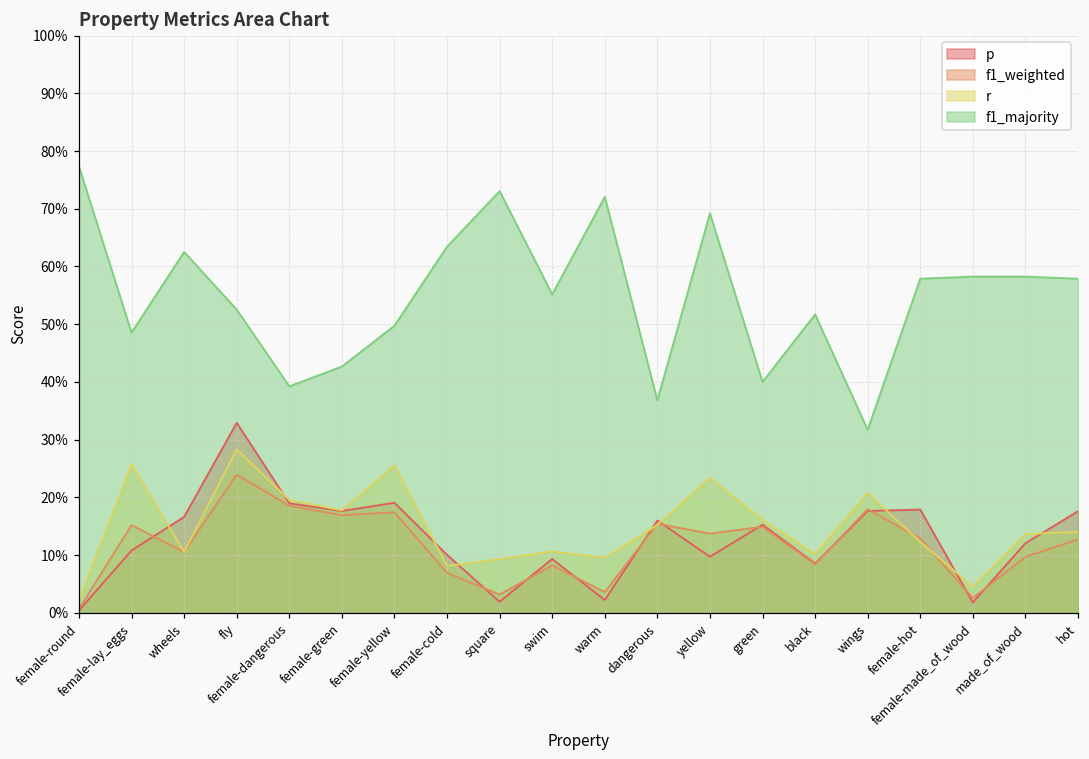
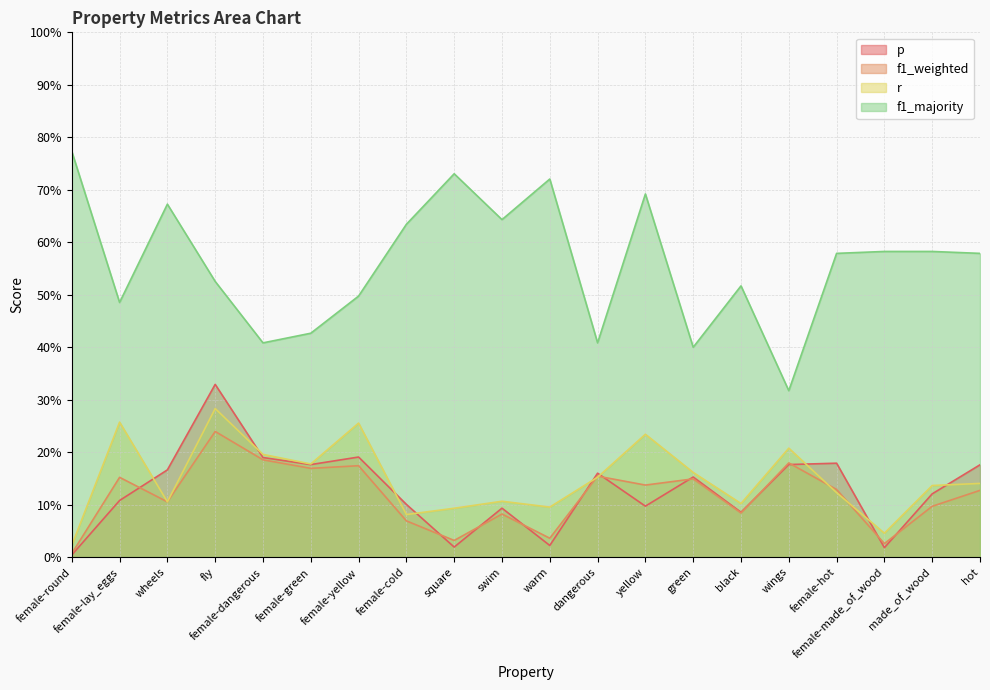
f1_majority, wheels: 63% -> 67%
f1_majority, female-dangerous: 39% -> 41%
f1_majority, swim: 55% -> 64%
f1_majority, dangerous: 37% -> 41%
